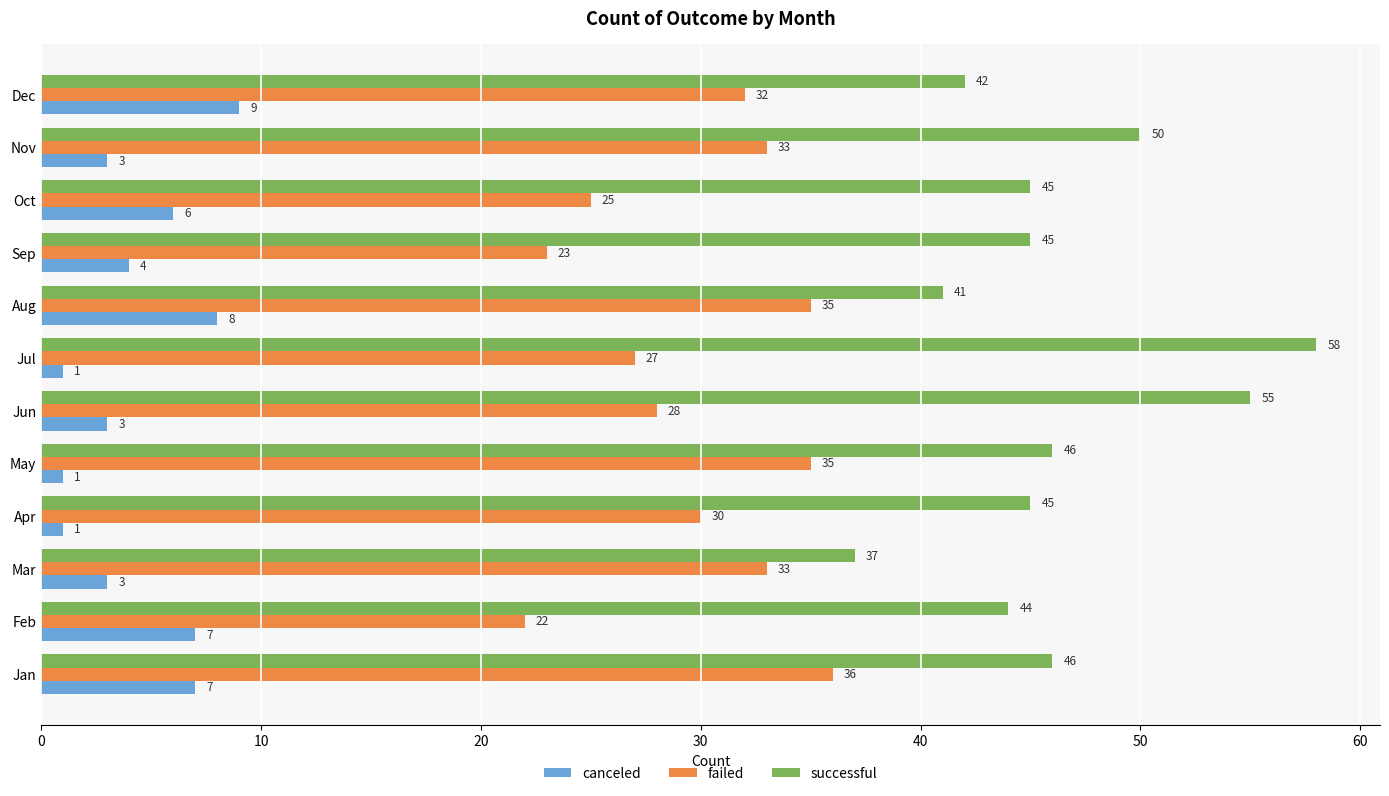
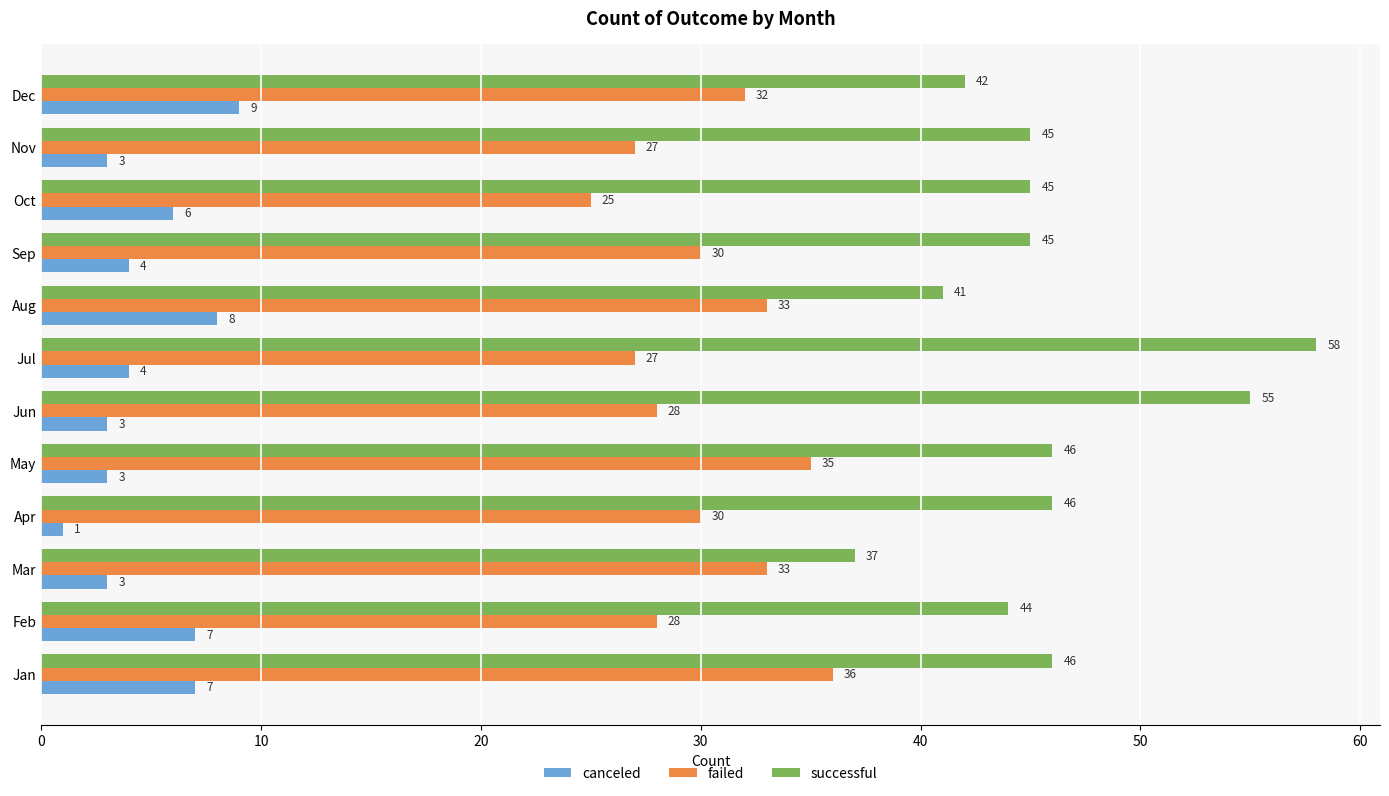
successful, Nov: 50 -> 45
failed, Nov: 33 -> 27
failed, Sep: 23 -> 30
failed, Aug: 35 -> 33
canceled, Jul: 1 -> 4
canceled, May: 1 -> 3
successful, Apr: 45 -> 46
failed, Feb: 22 -> 28
